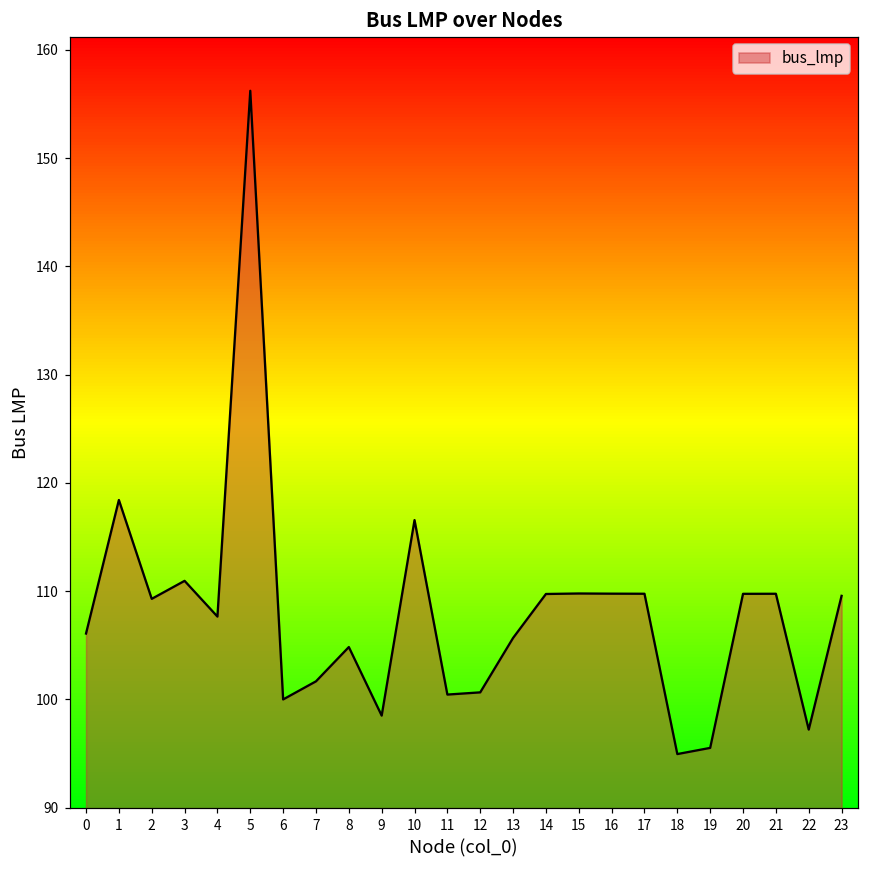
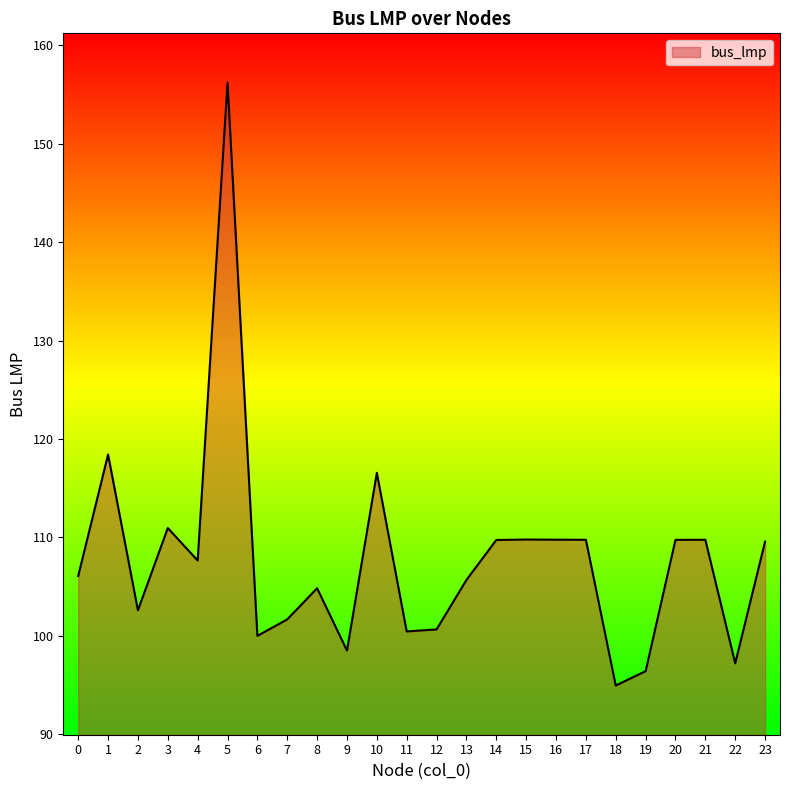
2: 109 -> 103
19: 95.5 -> 96.4
